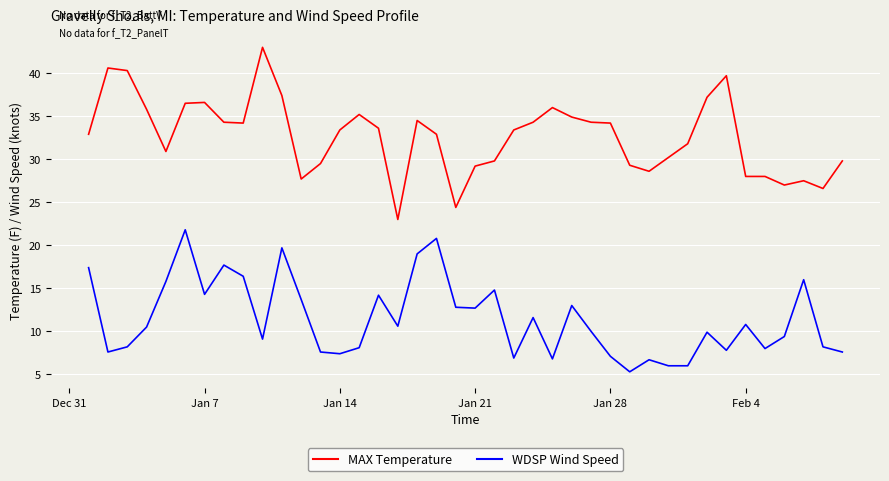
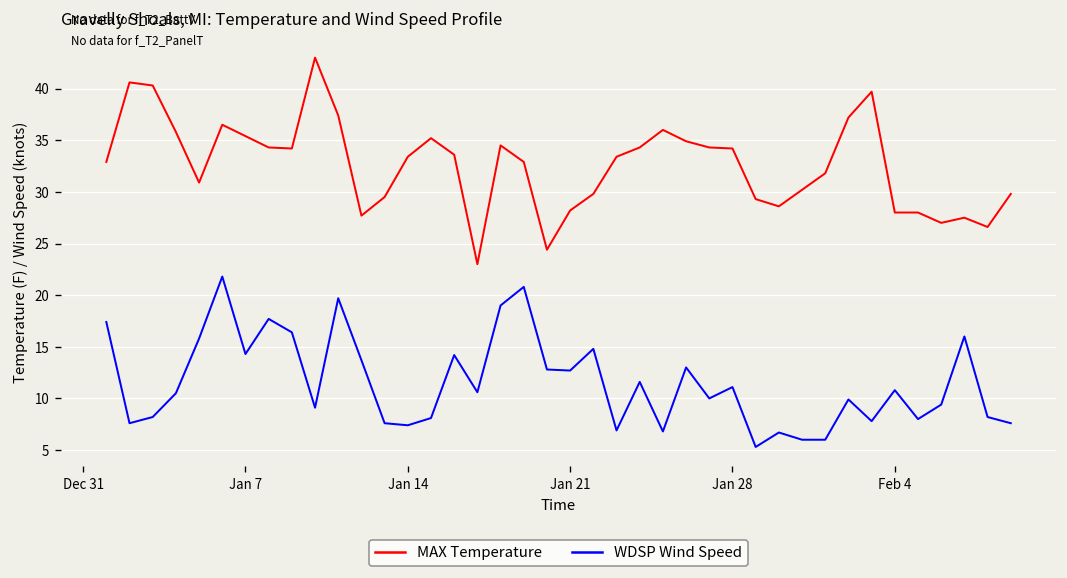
MAX Temperature, Jan 7: 37 -> 35
MAX Temperature, Jan 21: 29 -> 28
WDSP Wind Speed, Jan 28: 7 -> 11
